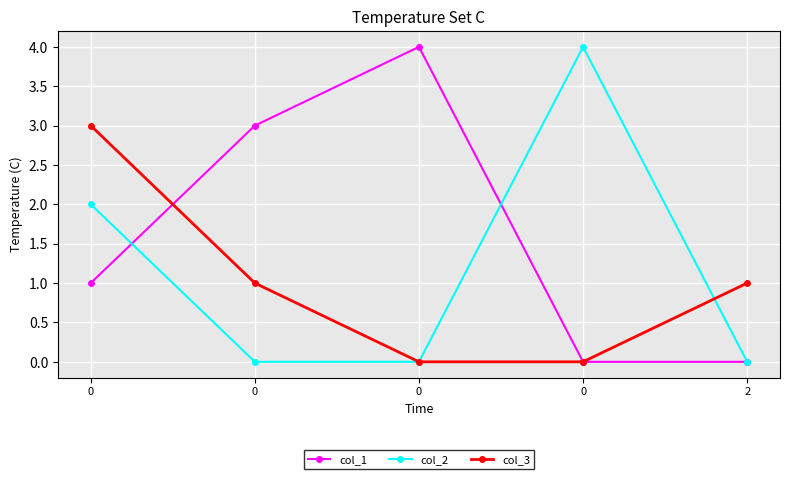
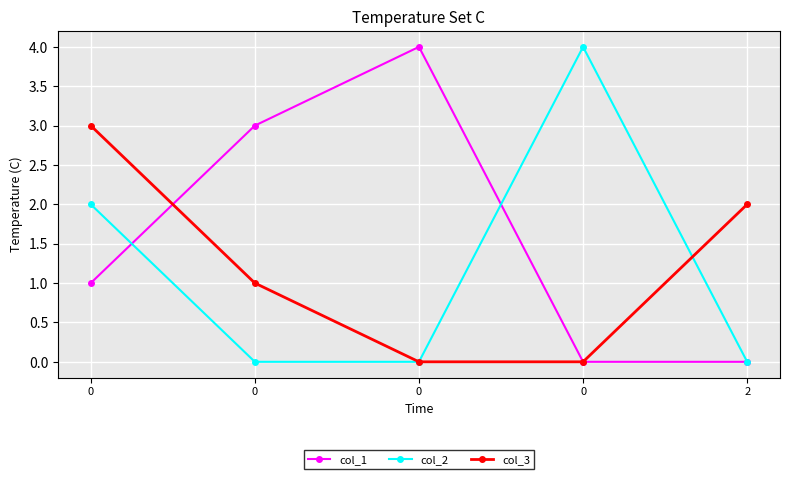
col_3, 2: 1 -> 2
